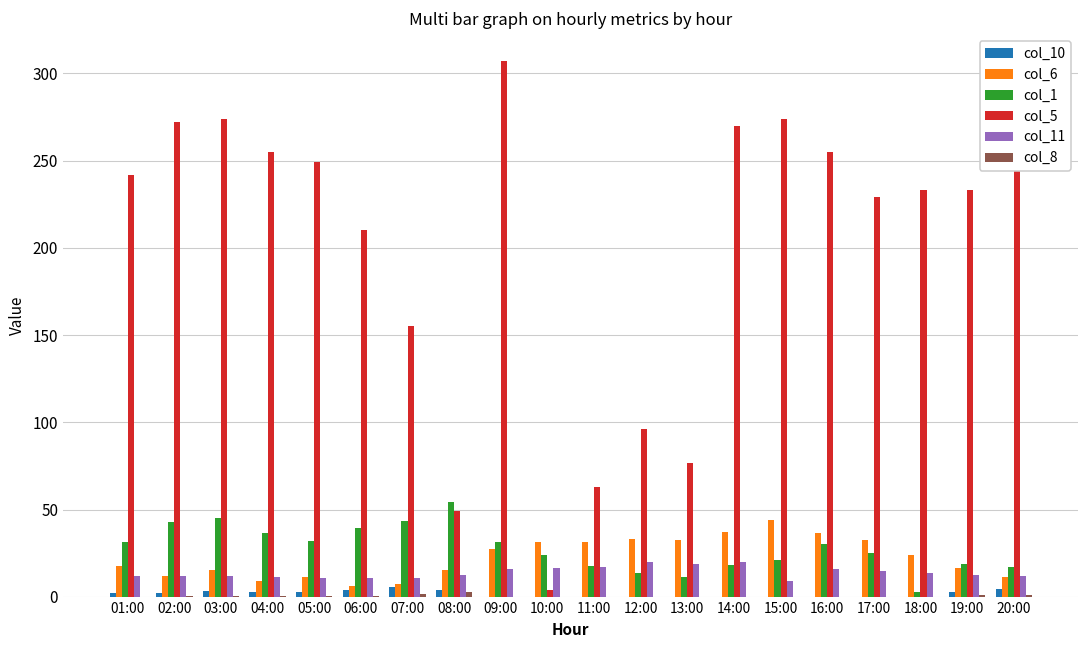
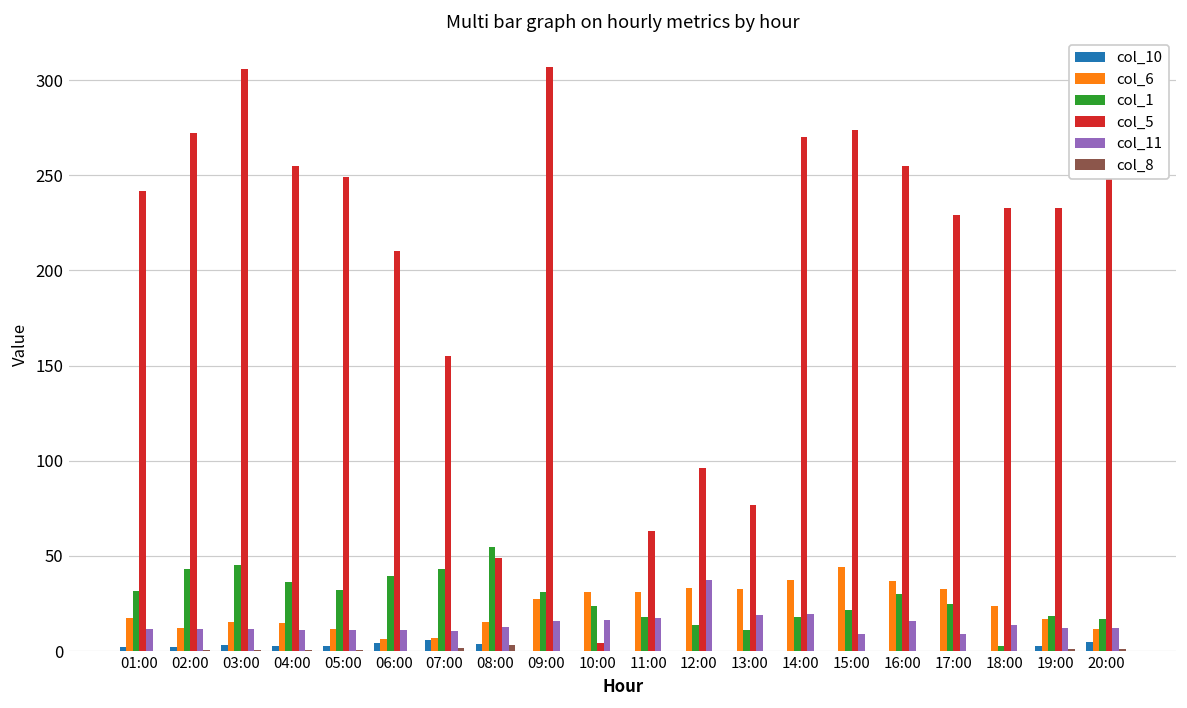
col_5, 03:00: 274 -> 306
col_6, 04:00: 9 -> 15
col_11, 12:00: 20 -> 38
col_11, 17:00: 15 -> 9
